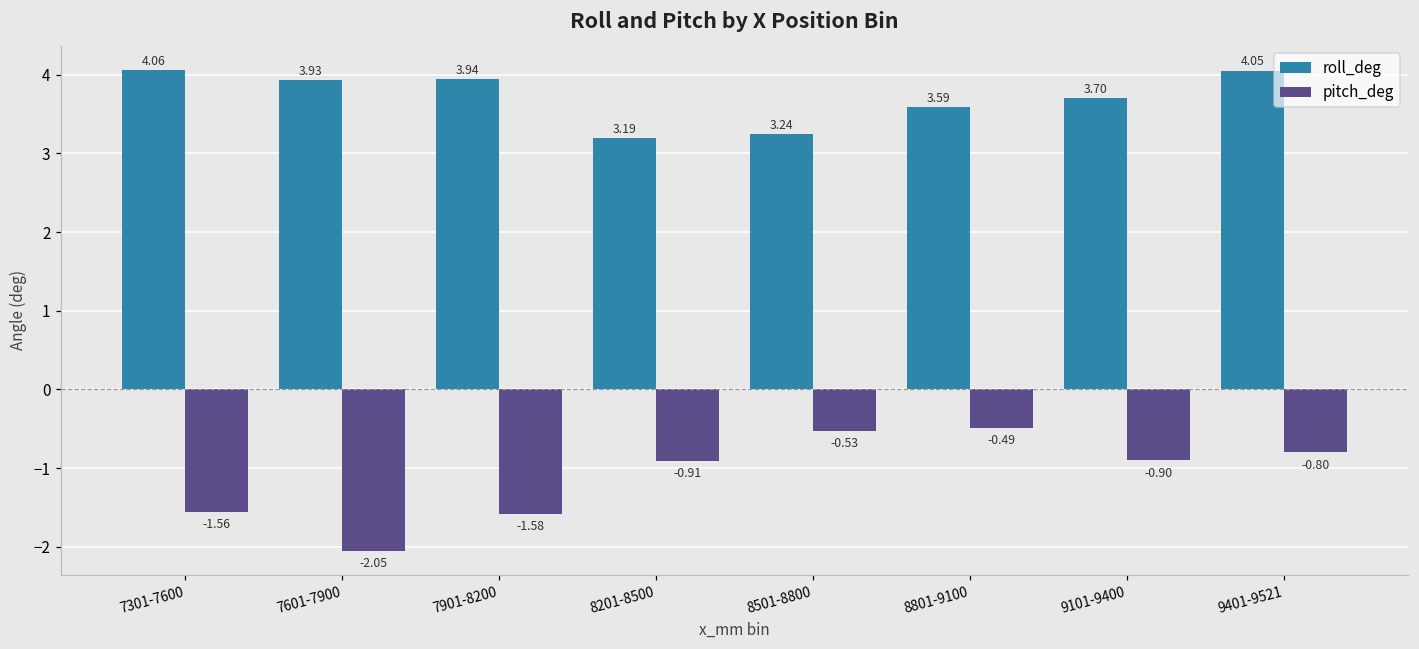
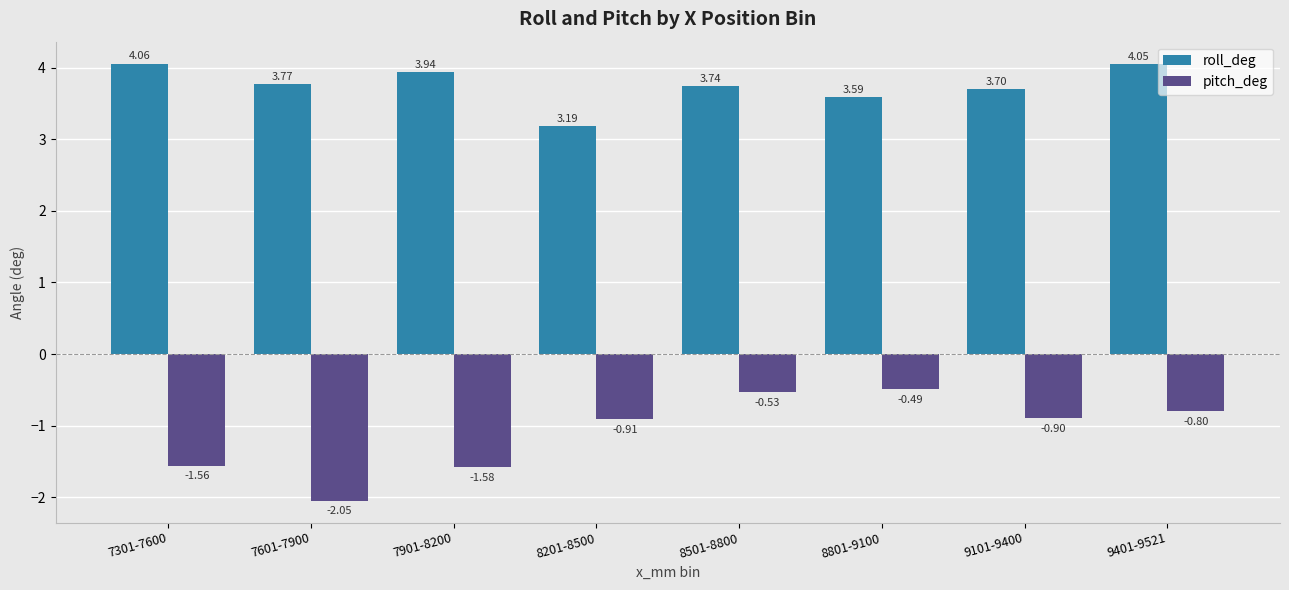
roll_deg, 7601-7900: 3.93 -> 3.77
roll_deg, 8501-8800: 3.24 -> 3.74
